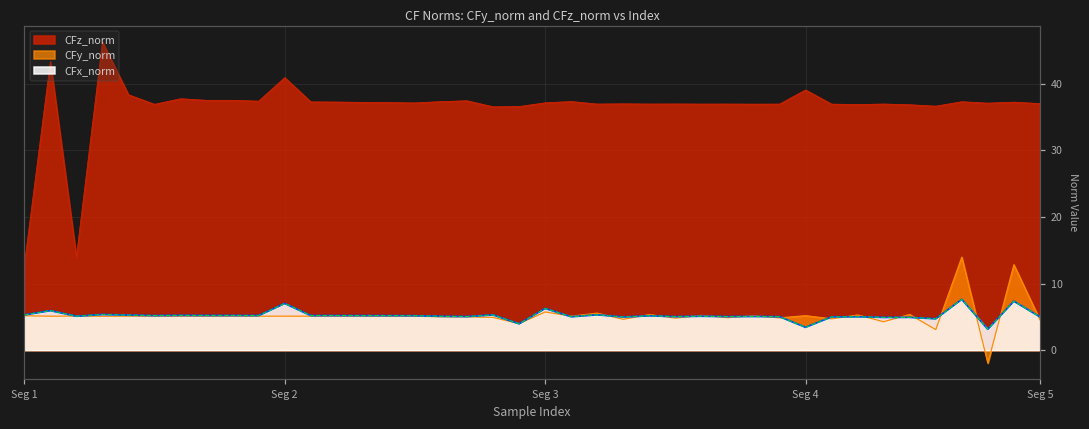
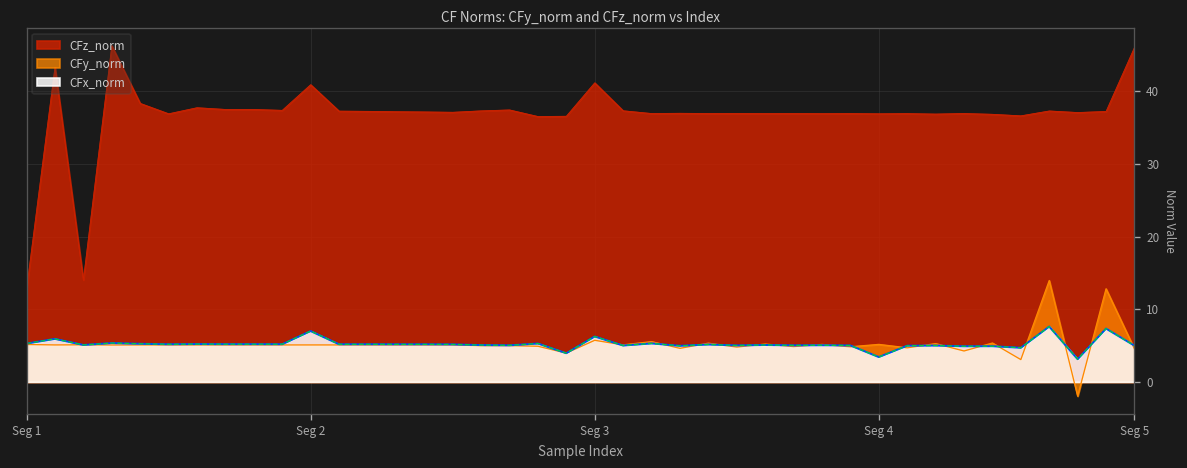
CFz_norm, Seg 3: 37 -> 41
CFz_norm, Seg 4: 39 -> 37
CFz_norm, Seg 5: 37 -> 46
